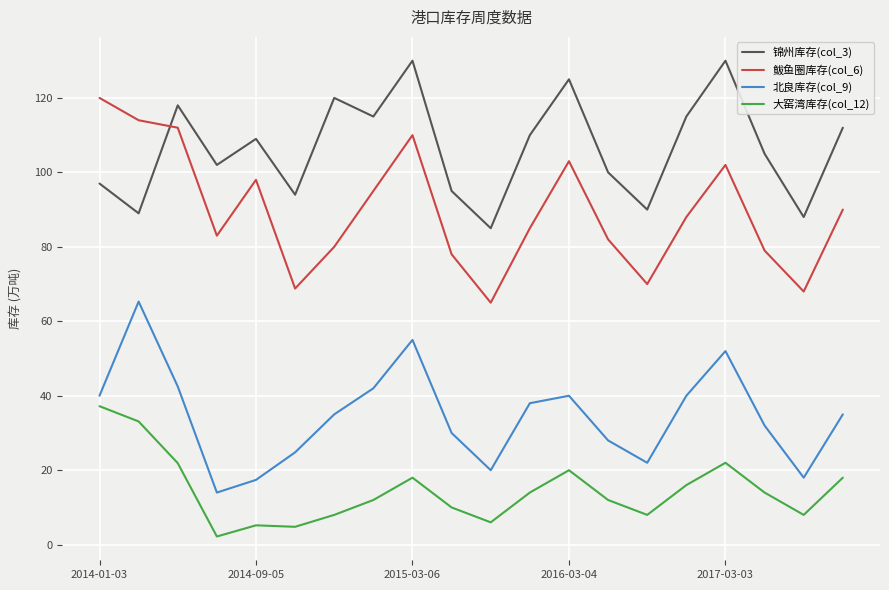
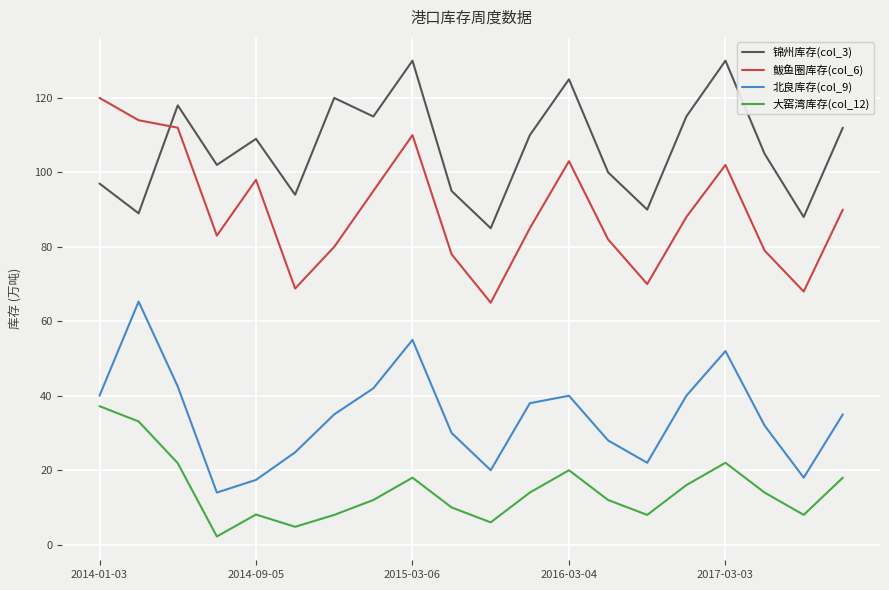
大窑湾库存(col_12), 2014-09-05: 5 -> 8
